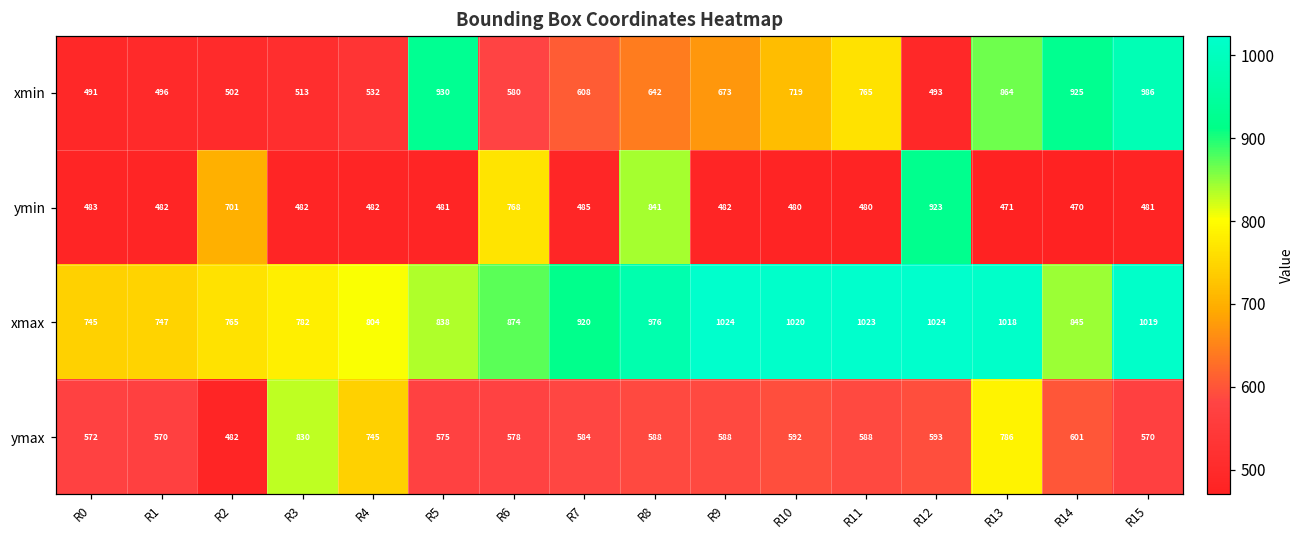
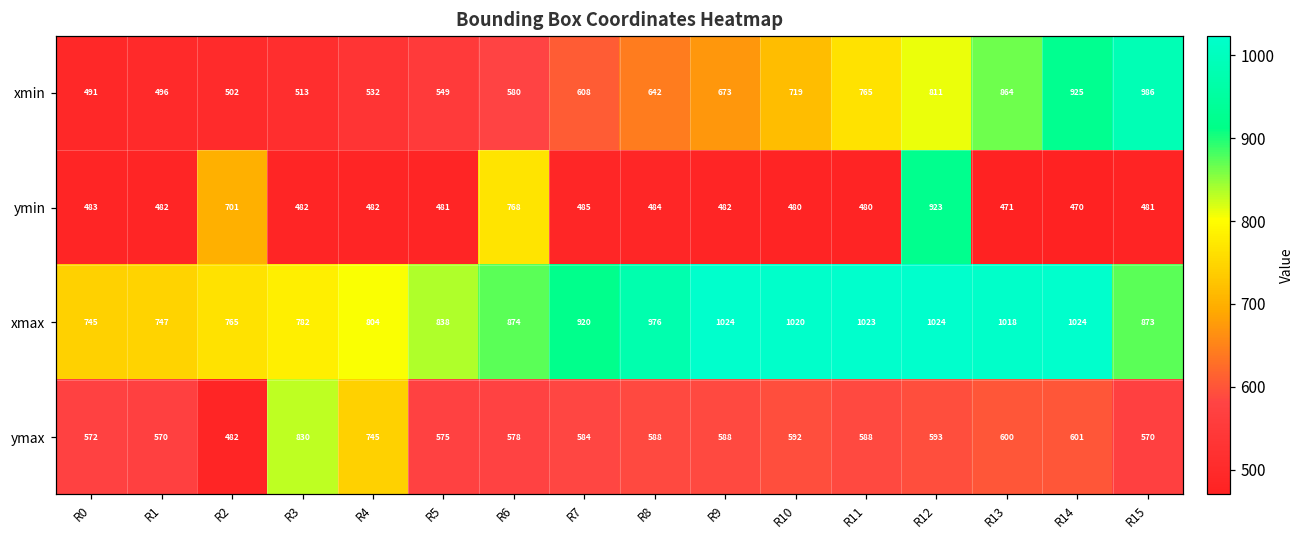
xmin, R5: 930 -> 549
xmin, R12: 493 -> 811
ymin, R8: 841 -> 484
xmax, R14: 845 -> 1024
xmax, R15: 1019 -> 873
ymax, R13: 786 -> 600
